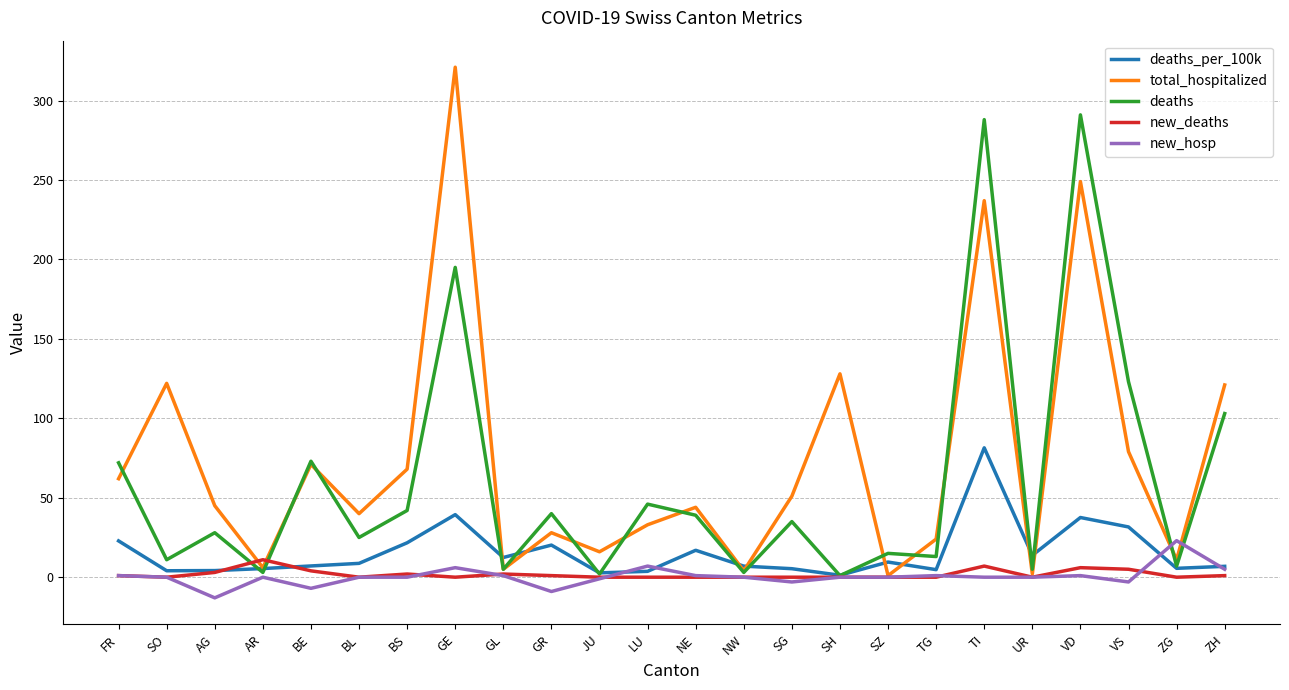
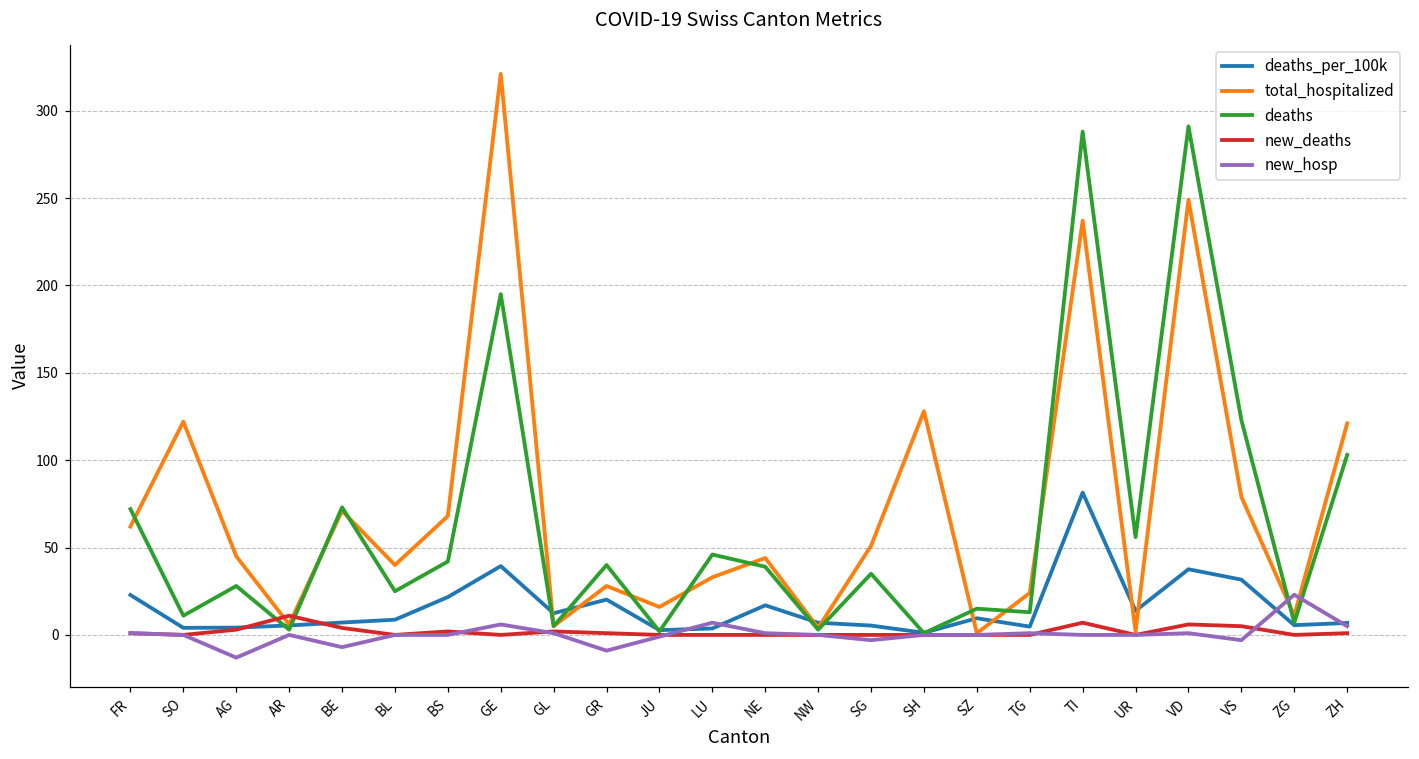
deaths, UR: 5 -> 56
